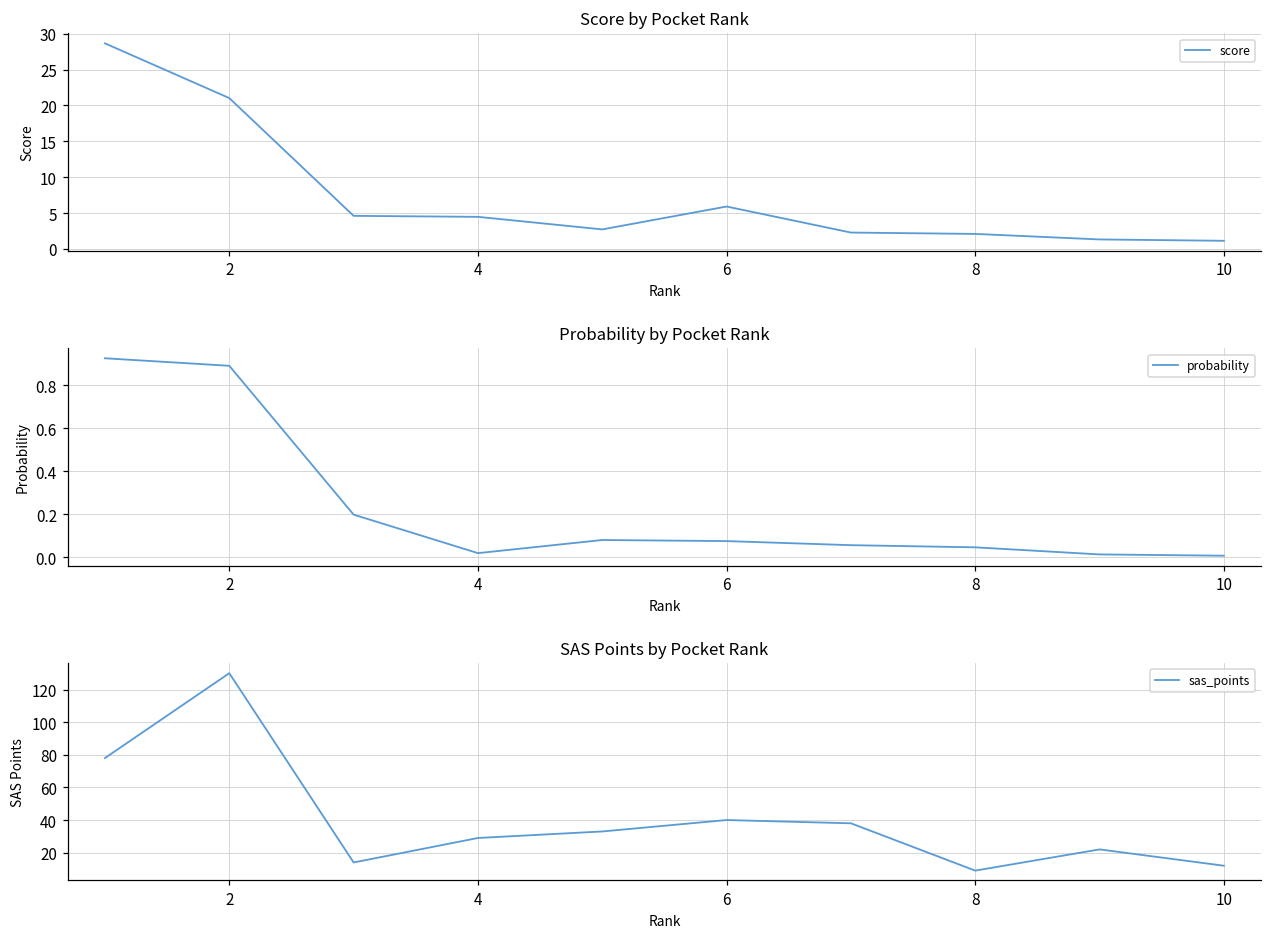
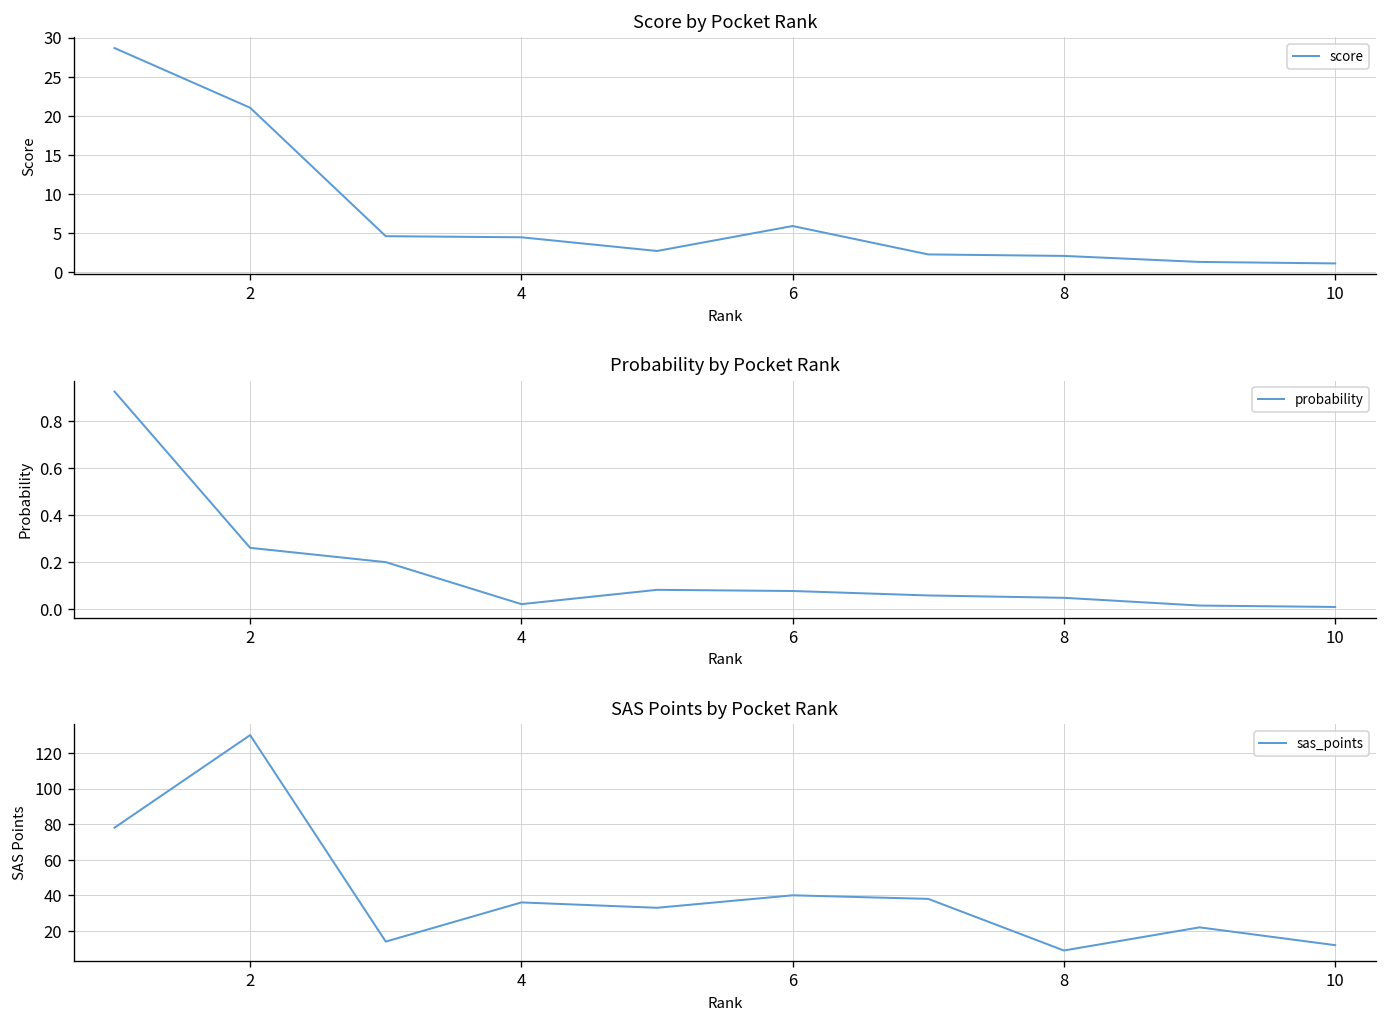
Probability by Pocket Rank, 2: 0.89 -> 0.26
SAS Points by Pocket Rank, 4: 29 -> 36
